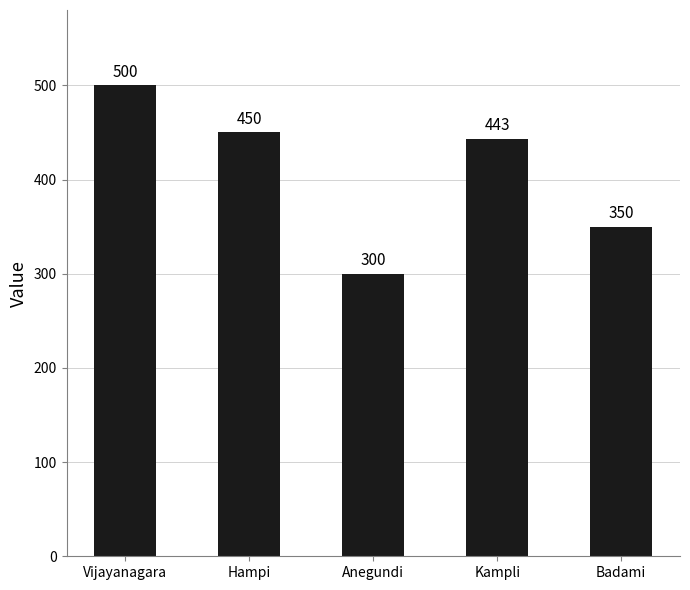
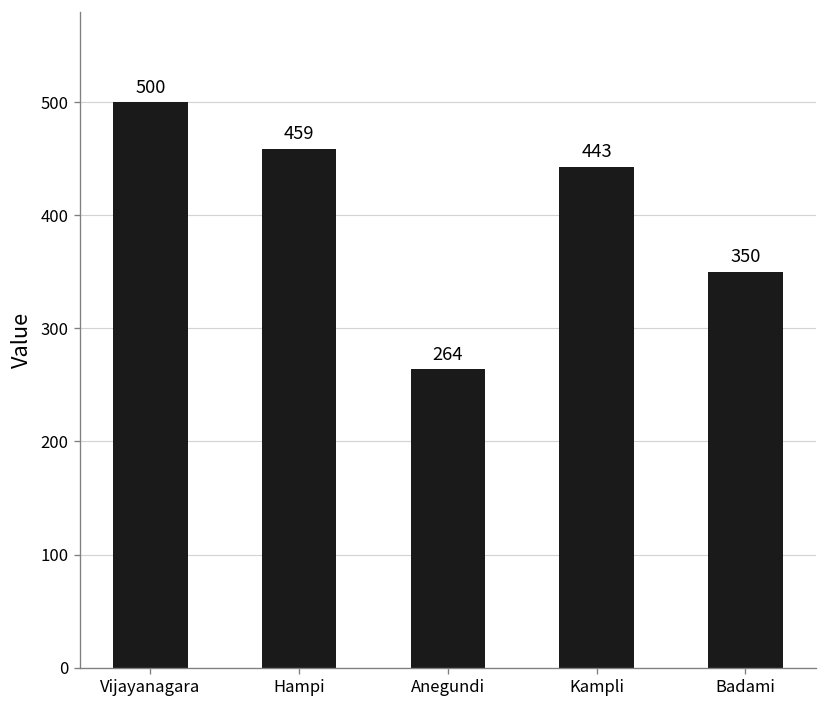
Hampi: 450 -> 459
Anegundi: 300 -> 264
